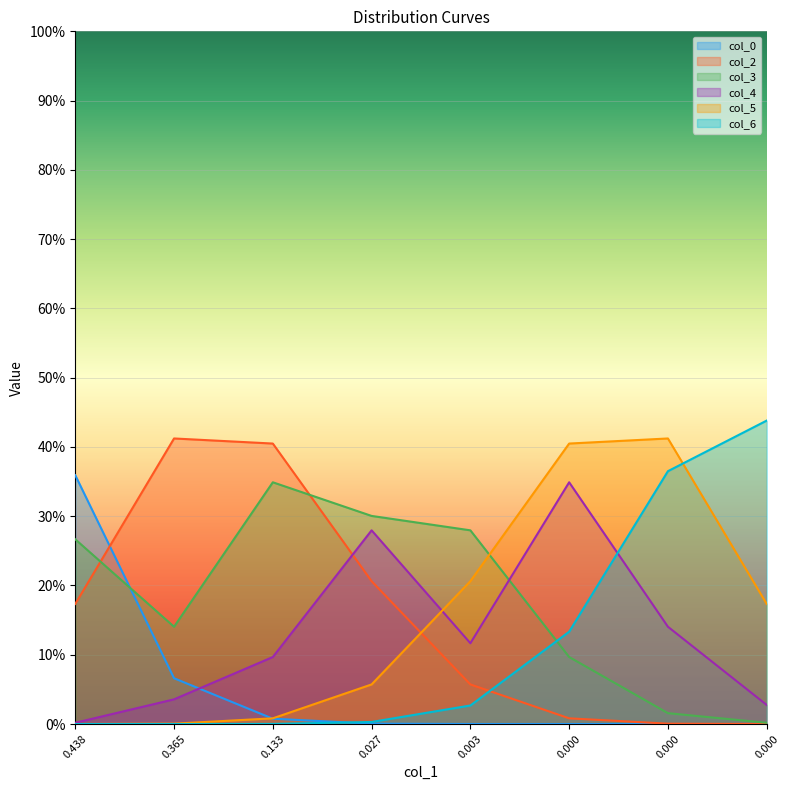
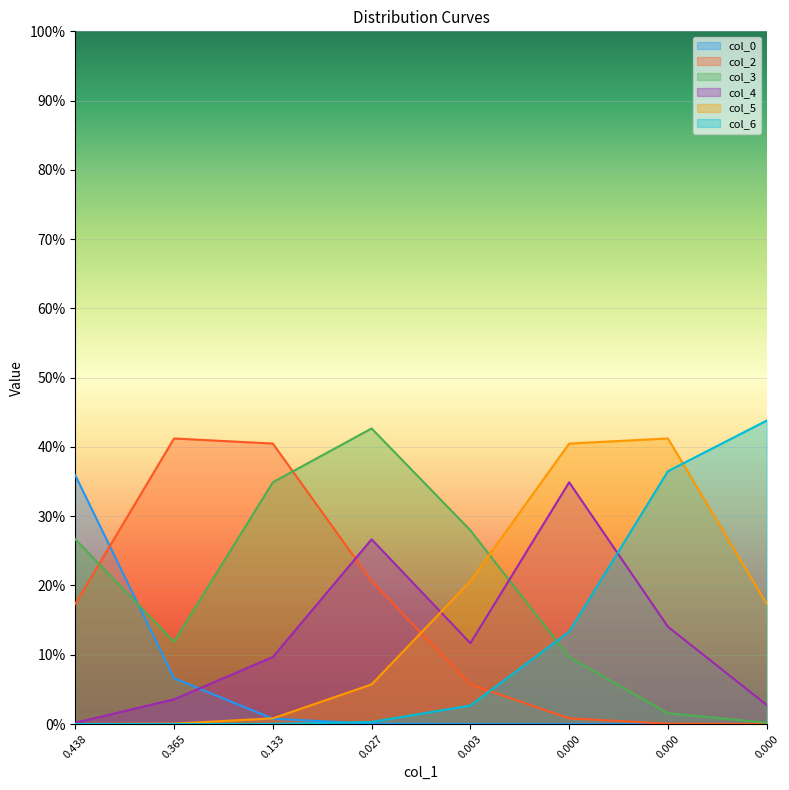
col_3, 0.365: 14% -> 12%
col_3, 0.027: 30% -> 43%
col_4, 0.027: 28% -> 27%
